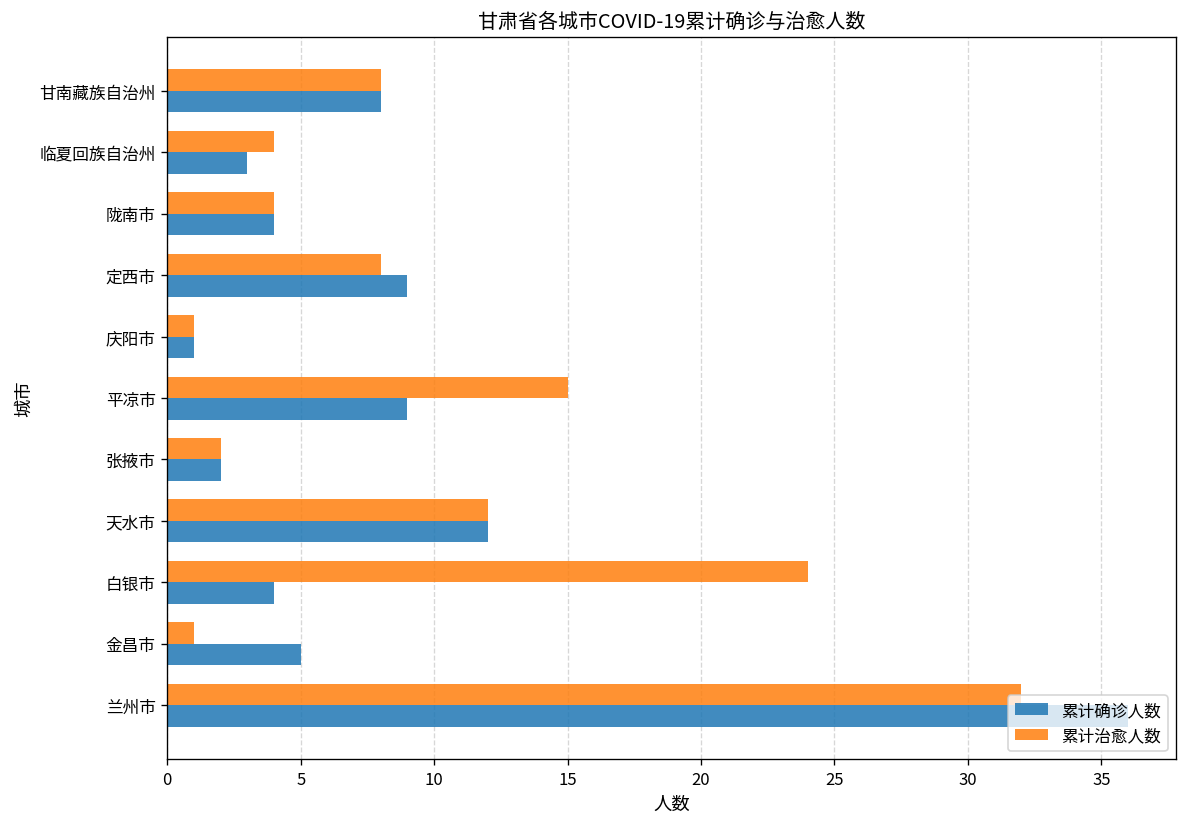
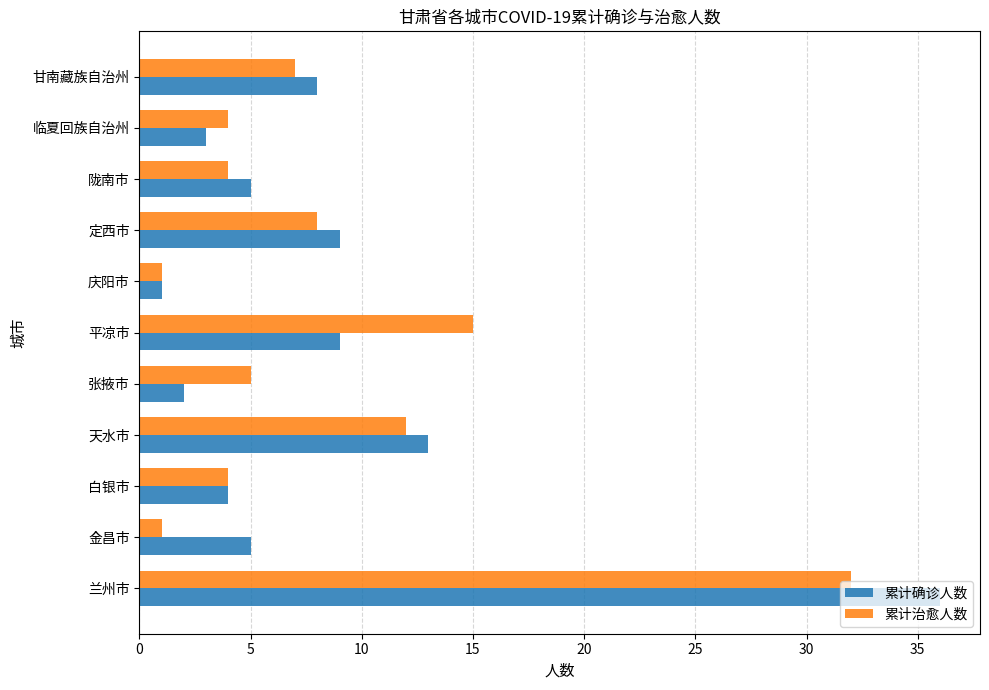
累计治愈人数, 甘南藏族自治州: 8 -> 7
累计确诊人数, 陇南市: 4 -> 5
累计治愈人数, 张掖市: 2 -> 5
累计确诊人数, 天水市: 12 -> 13
累计治愈人数, 白银市: 24 -> 4
